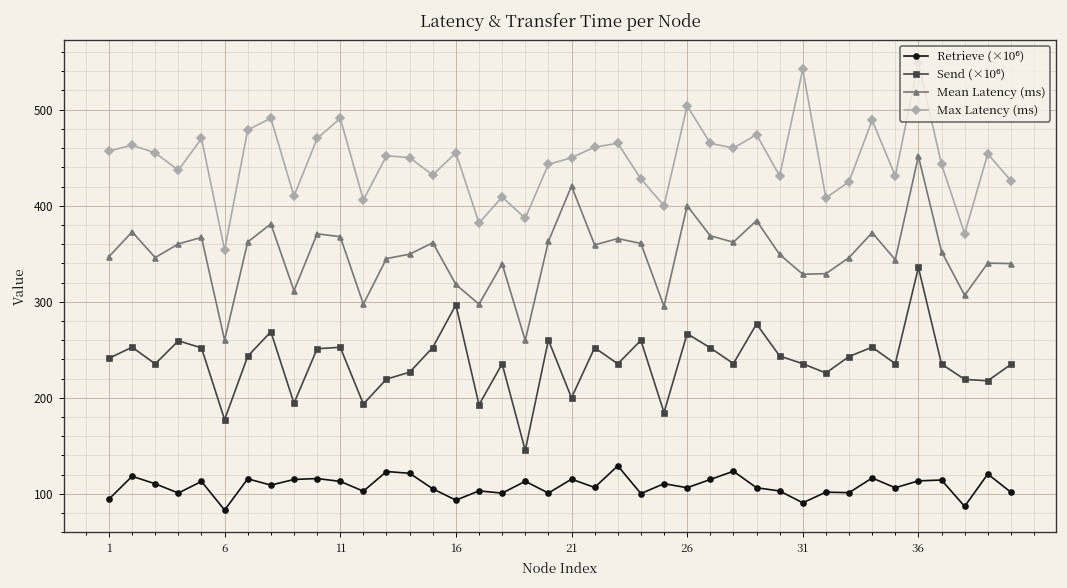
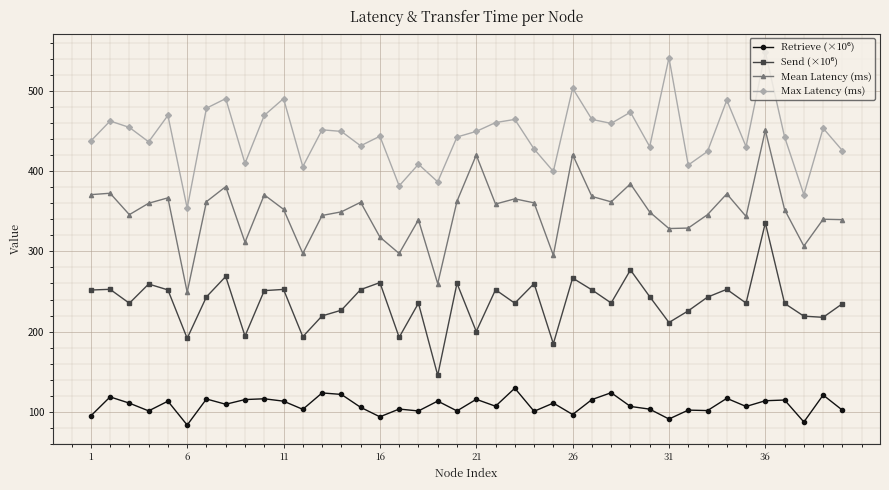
Send (×10⁶), 1: 240 -> 250
Mean Latency (ms), 1: 350 -> 370
Max Latency (ms), 1: 460 -> 440
Send (×10⁶), 6: 180 -> 190
Mean Latency (ms), 6: 260 -> 250
Mean Latency (ms), 11: 370 -> 350
Send (×10⁶), 16: 300 -> 260
Max Latency (ms), 16: 460 -> 440
Retrieve (×10⁶), 26: 110 -> 100
Mean Latency (ms), 26: 400 -> 420
Send (×10⁶), 31: 240 -> 210
